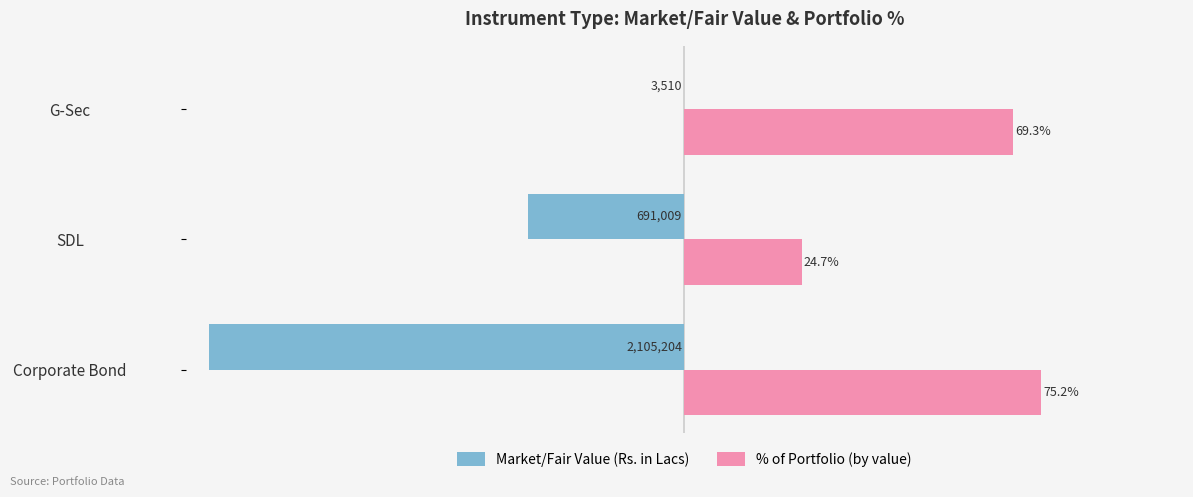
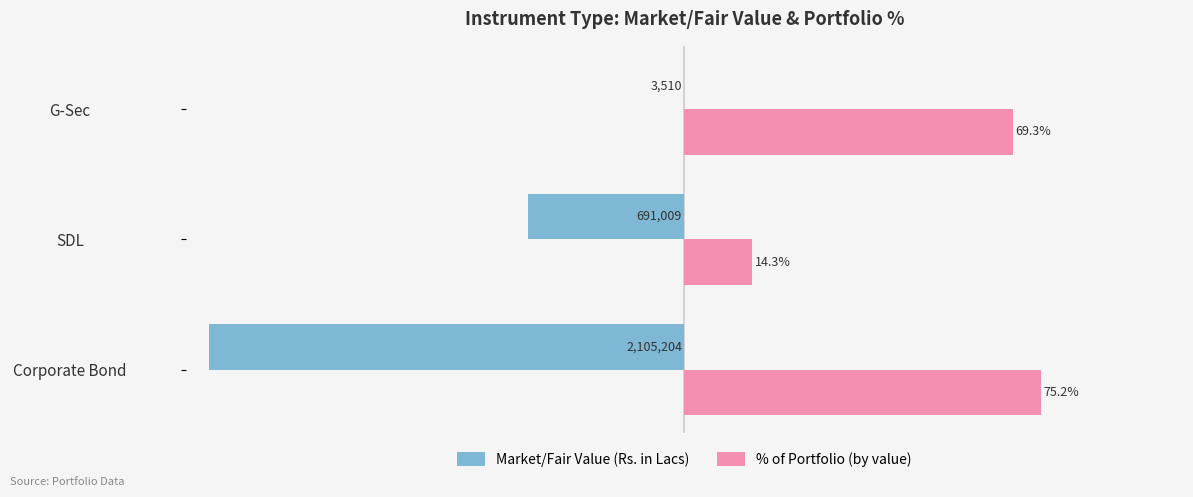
% of Portfolio (by value), SDL: 24.7% -> 14.3%
